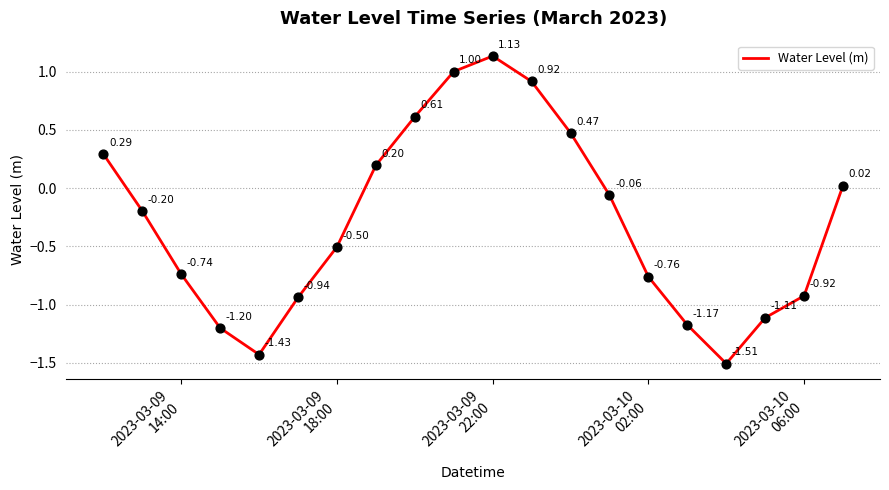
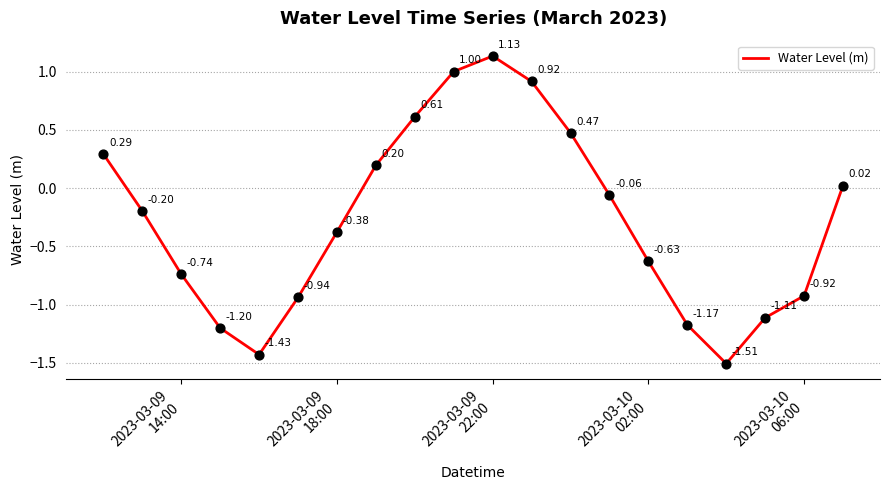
2023-03-09 18:00: -0.50 -> -0.38
2023-03-10 02:00: -0.76 -> -0.63
